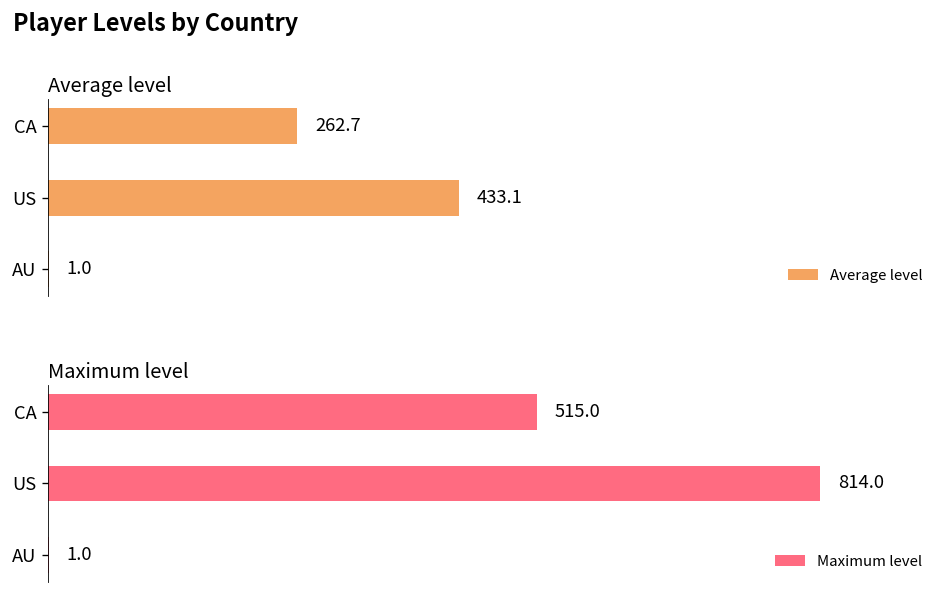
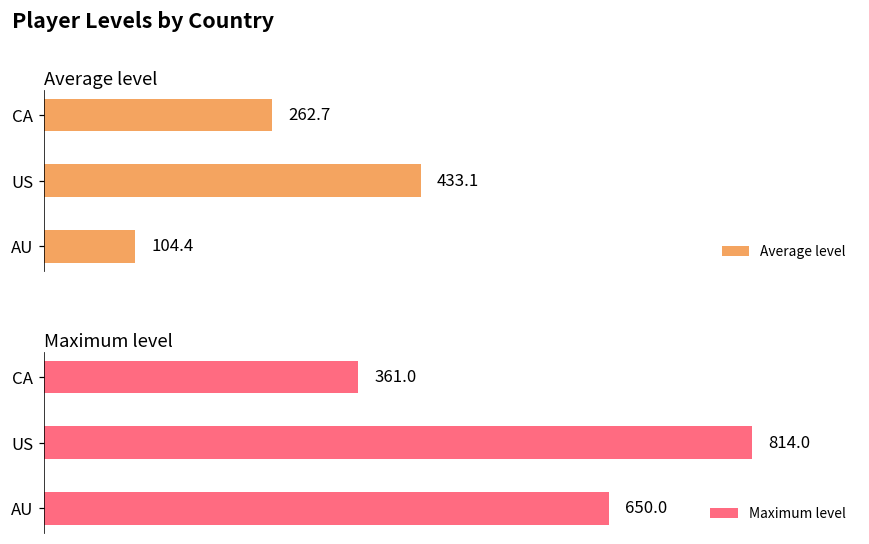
Average level, AU: 1.0 -> 104.4
Maximum level, CA: 515.0 -> 361.0
Maximum level, AU: 1.0 -> 650.0
